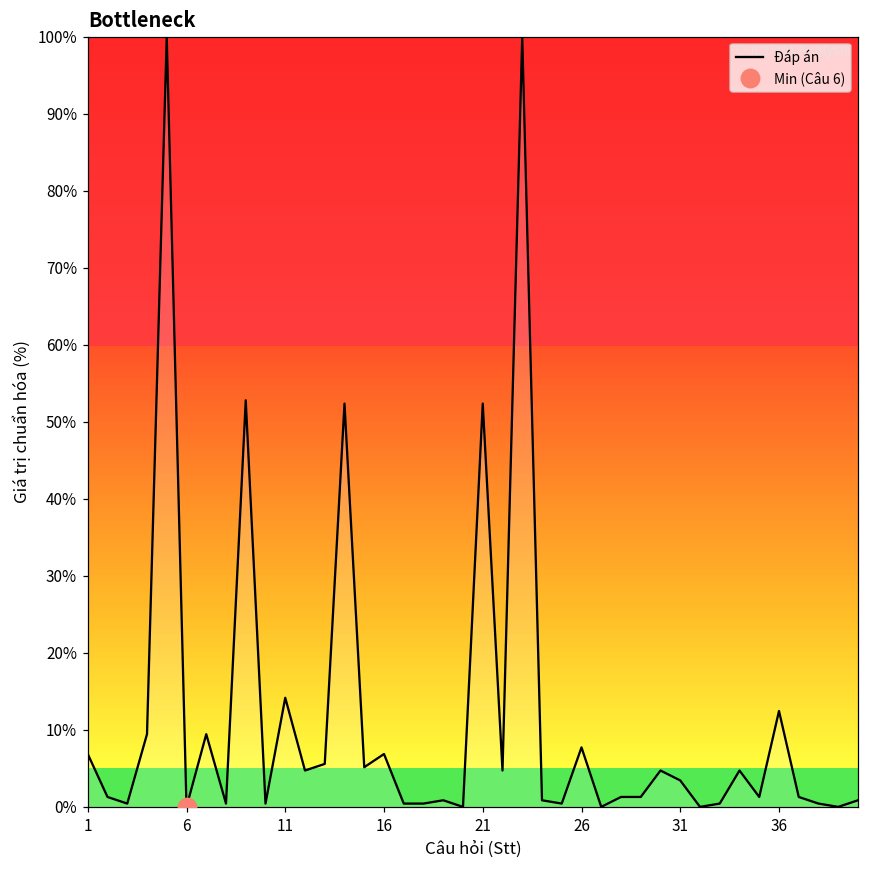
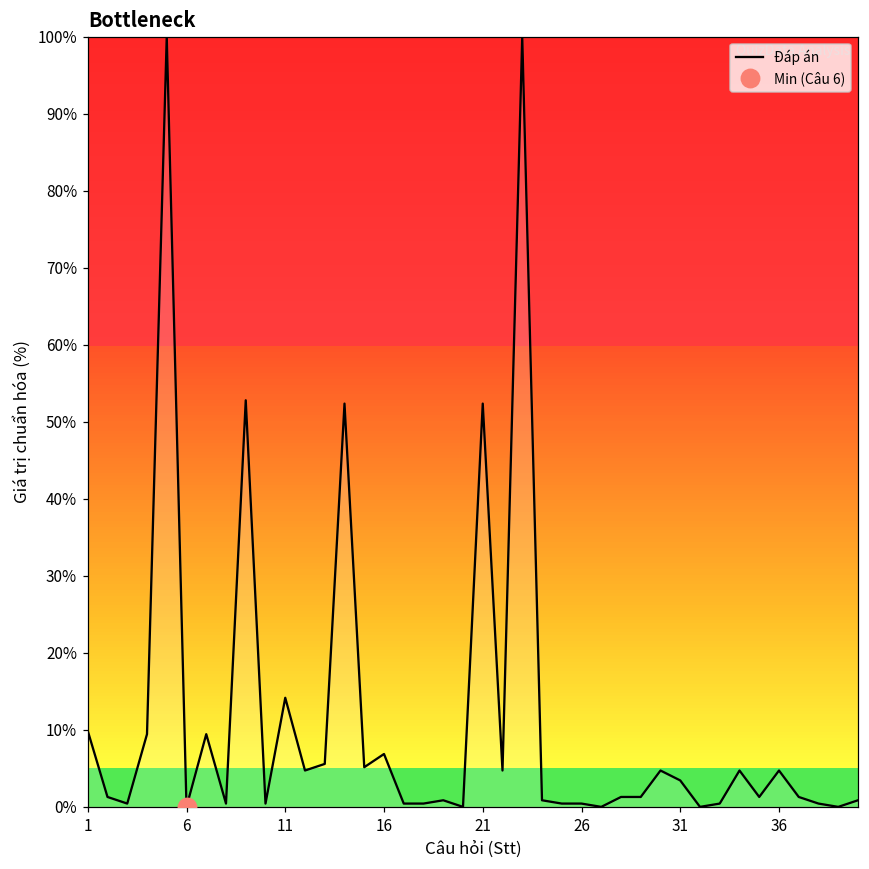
Đáp án, 1: 7% -> 10%
Đáp án, 26: 8% -> 0%
Đáp án, 36: 12% -> 5%
